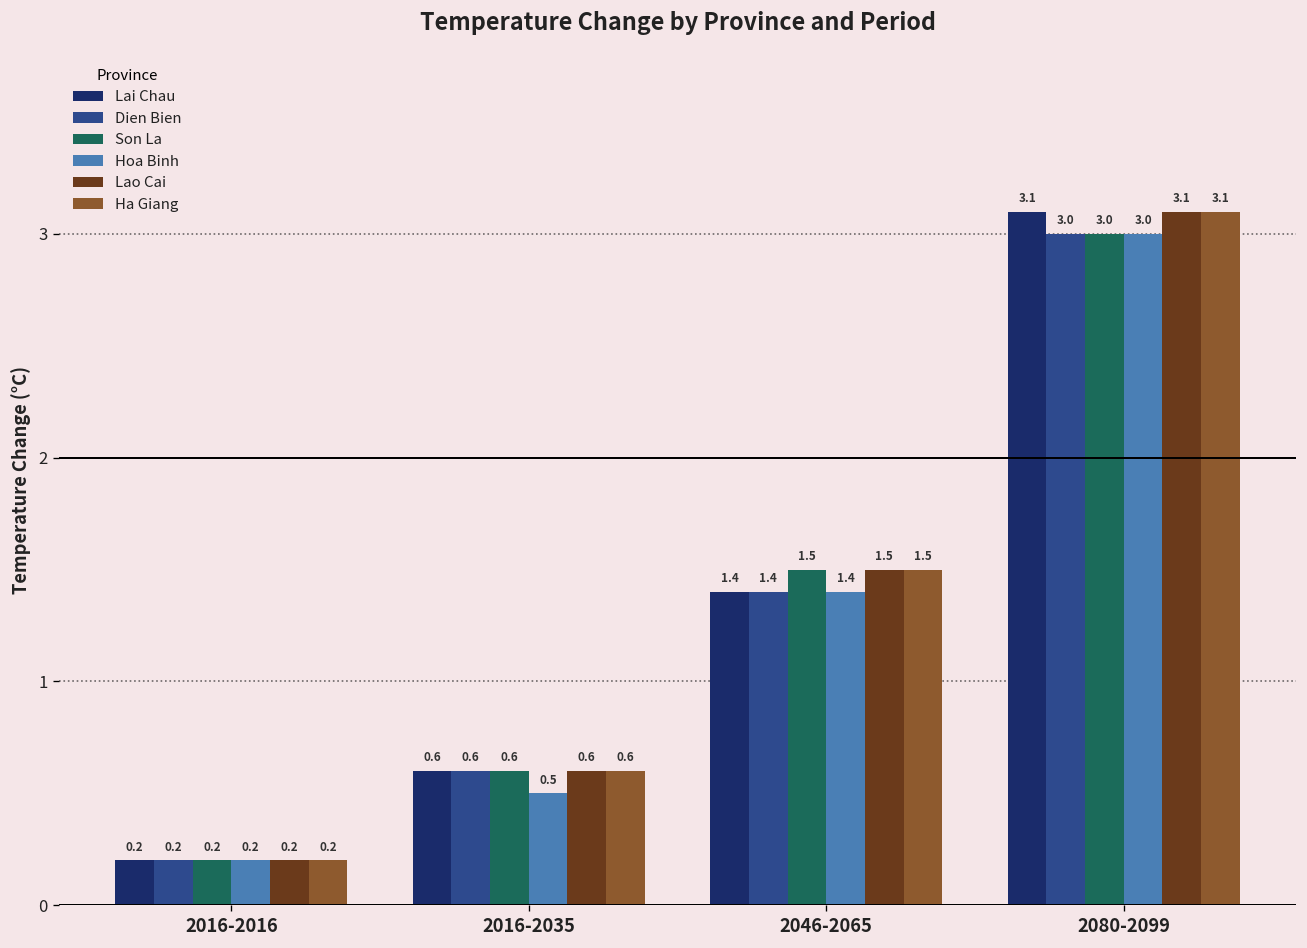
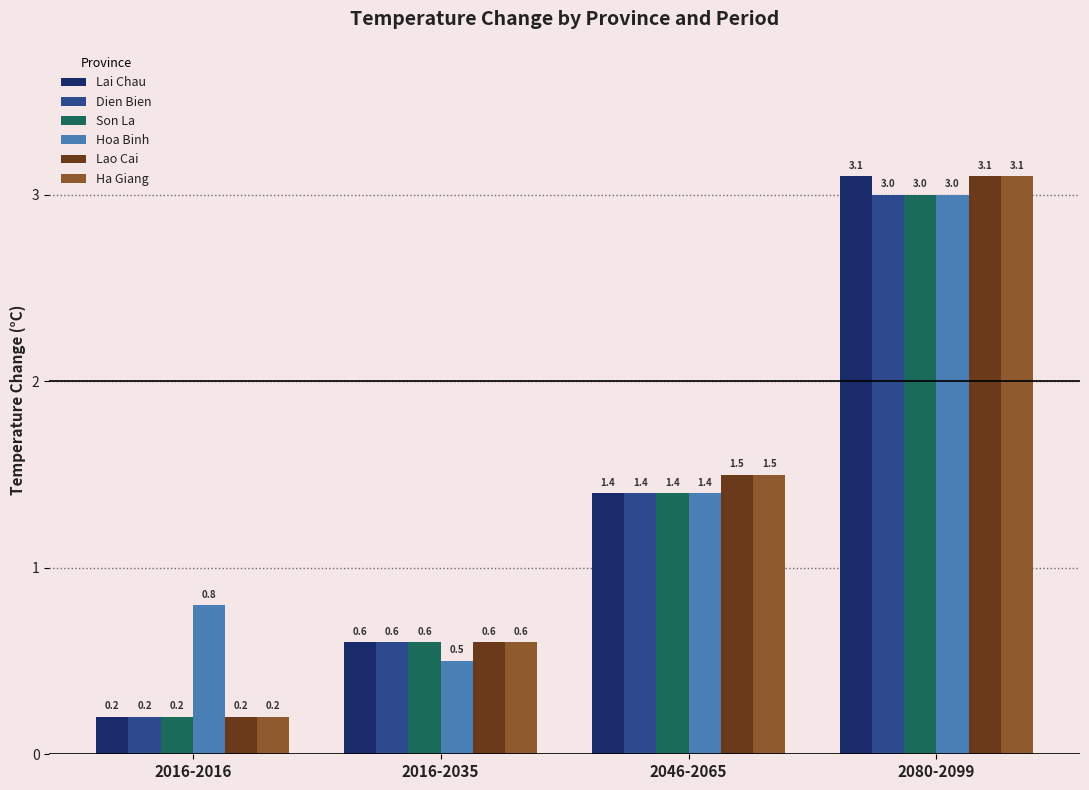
Hoa Binh, 2016-2016: 0.2 -> 0.8
Son La, 2046-2065: 1.5 -> 1.4
